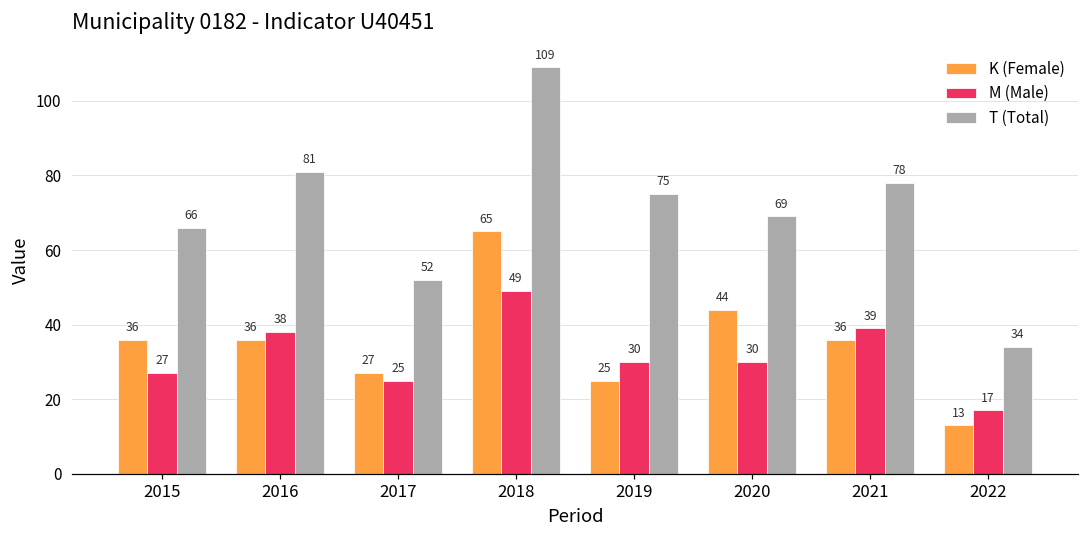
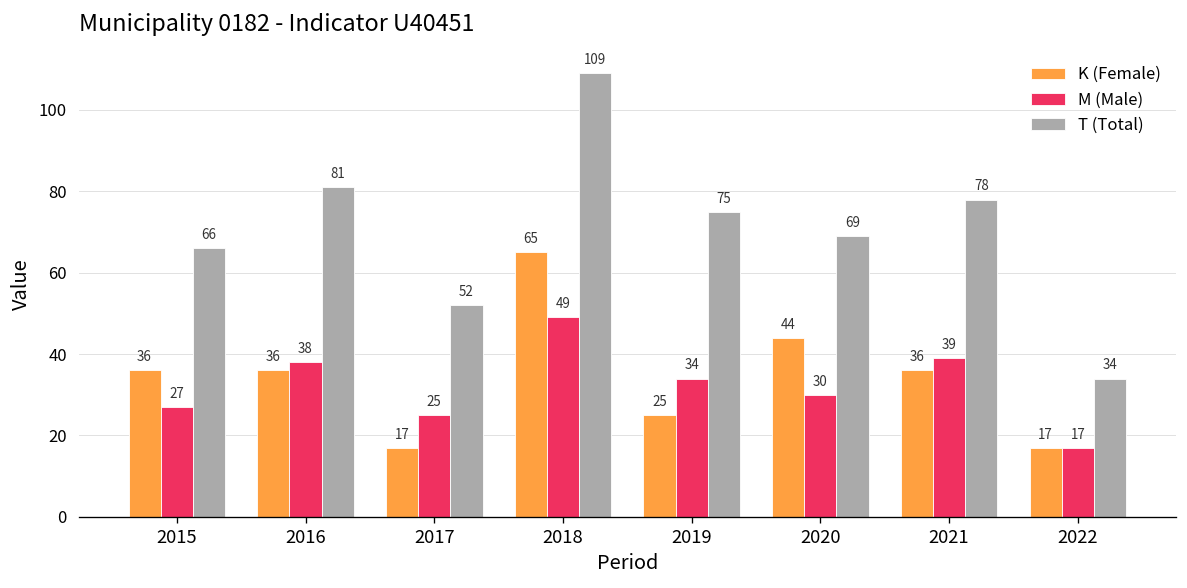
K (Female), 2017: 27 -> 17
M (Male), 2019: 30 -> 34
K (Female), 2022: 13 -> 17
